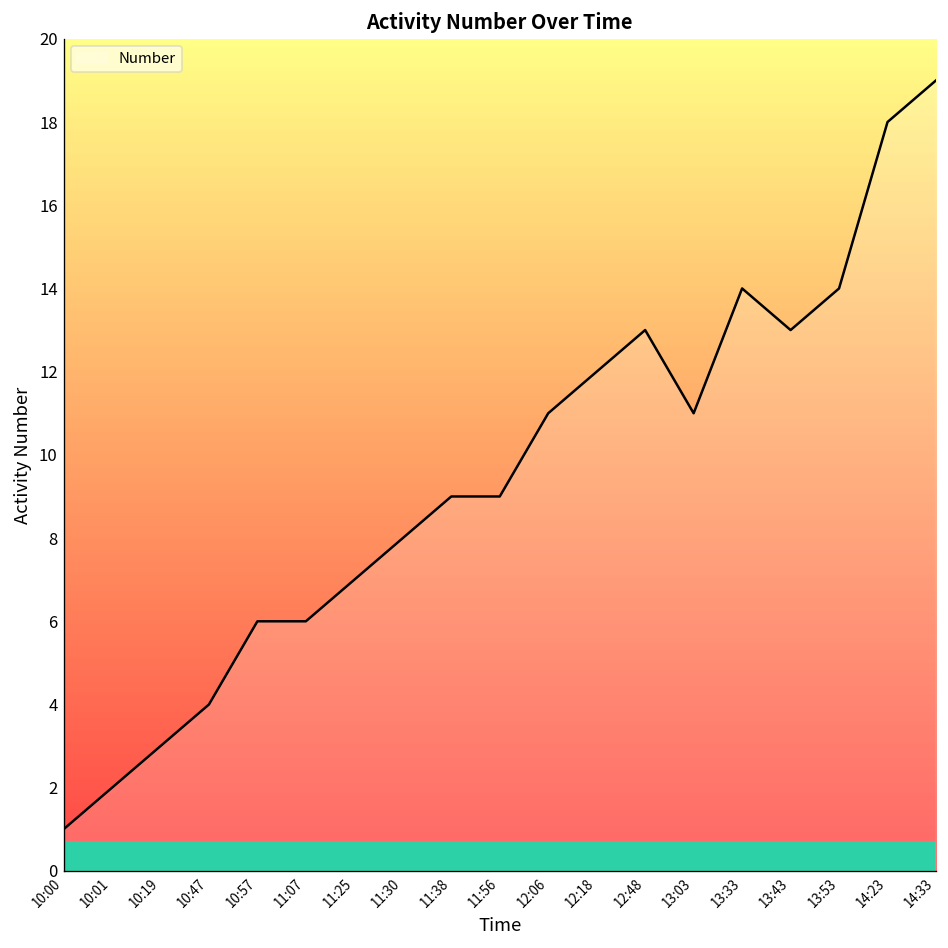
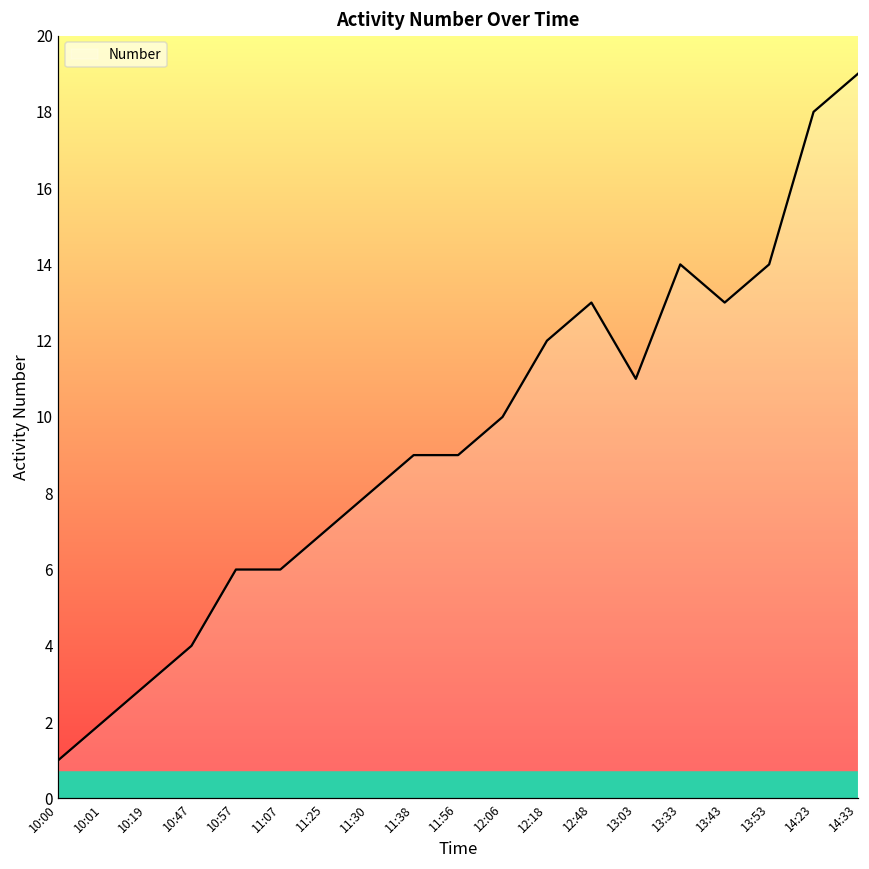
12:06: 11 -> 10
